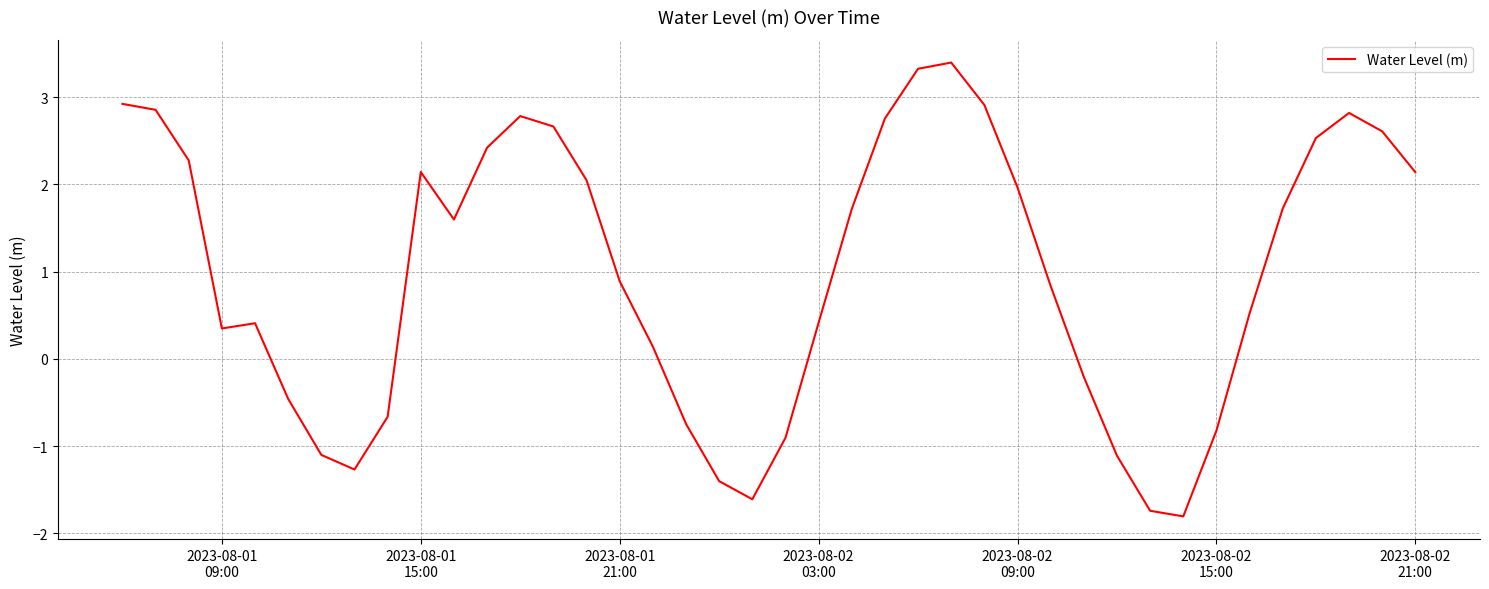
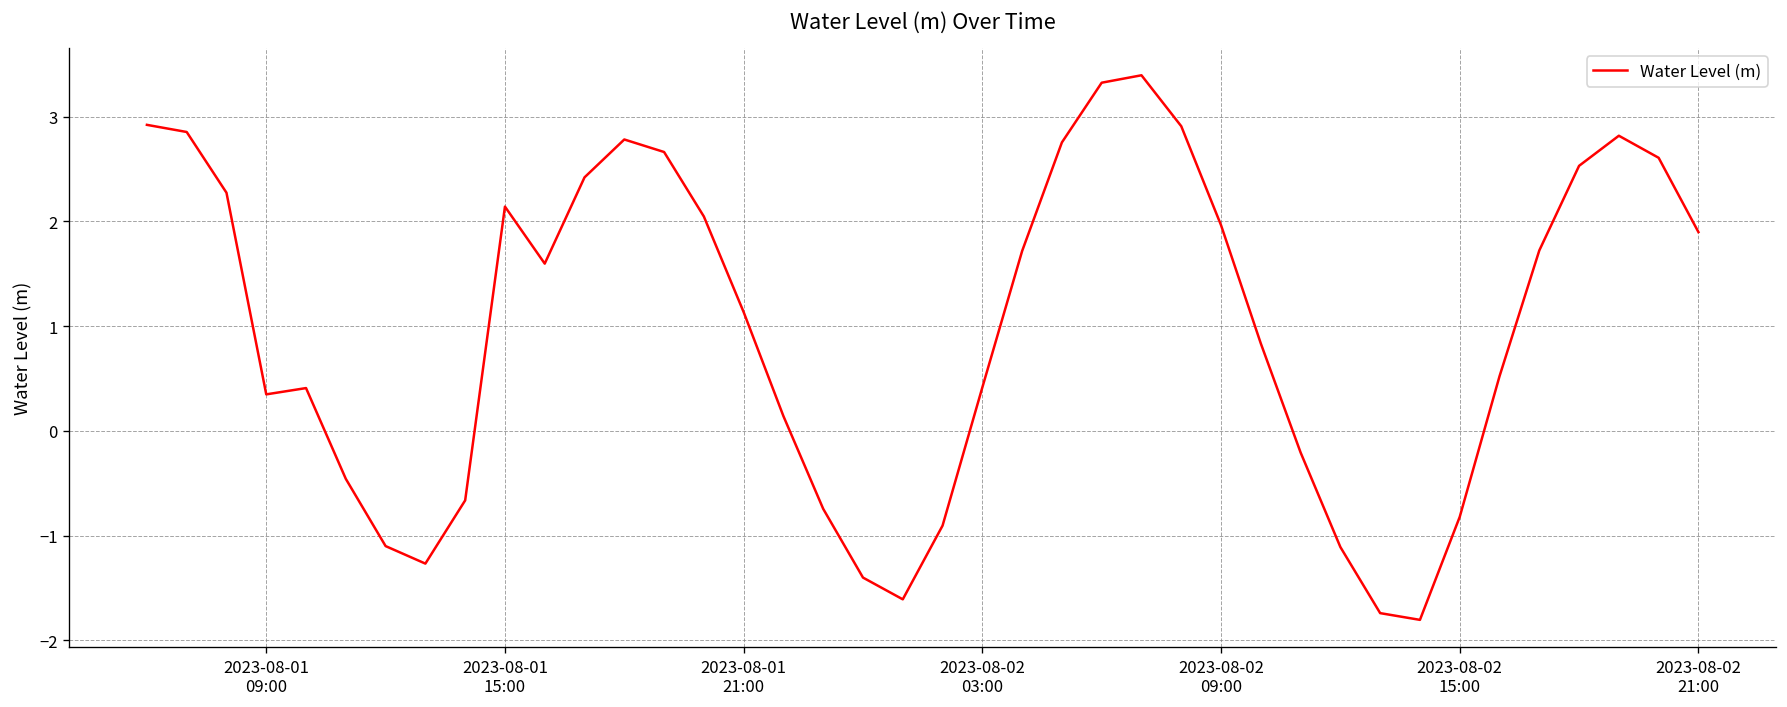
2023-08-01 21:00: 0.9 -> 1.1
2023-08-02 21:00: 2.1 -> 1.9
